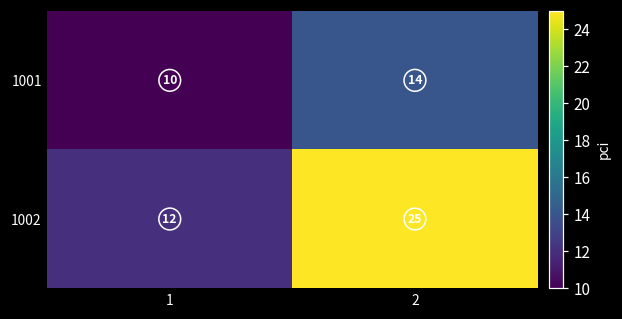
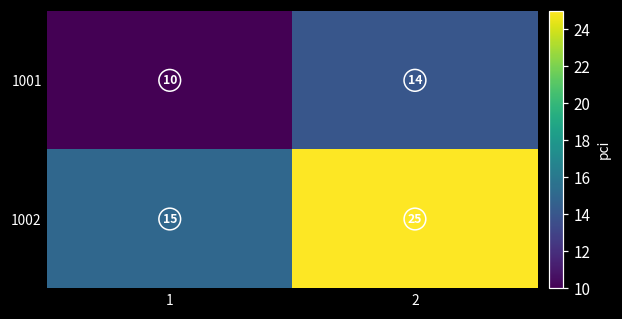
1002, 1: 12 -> 15
